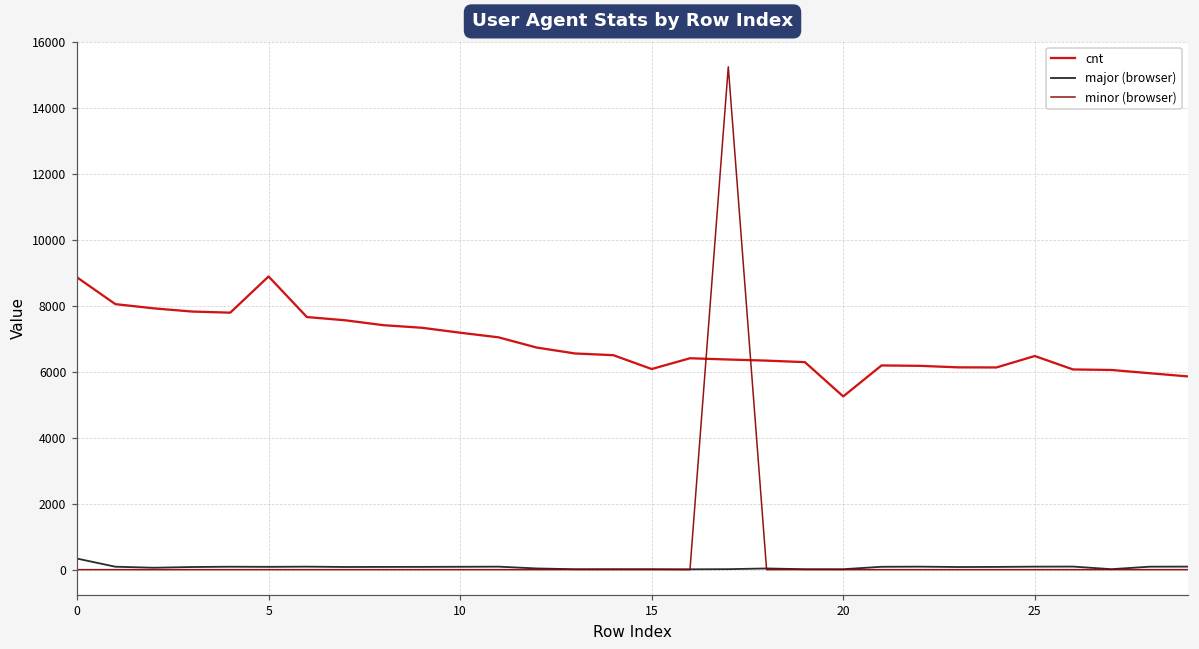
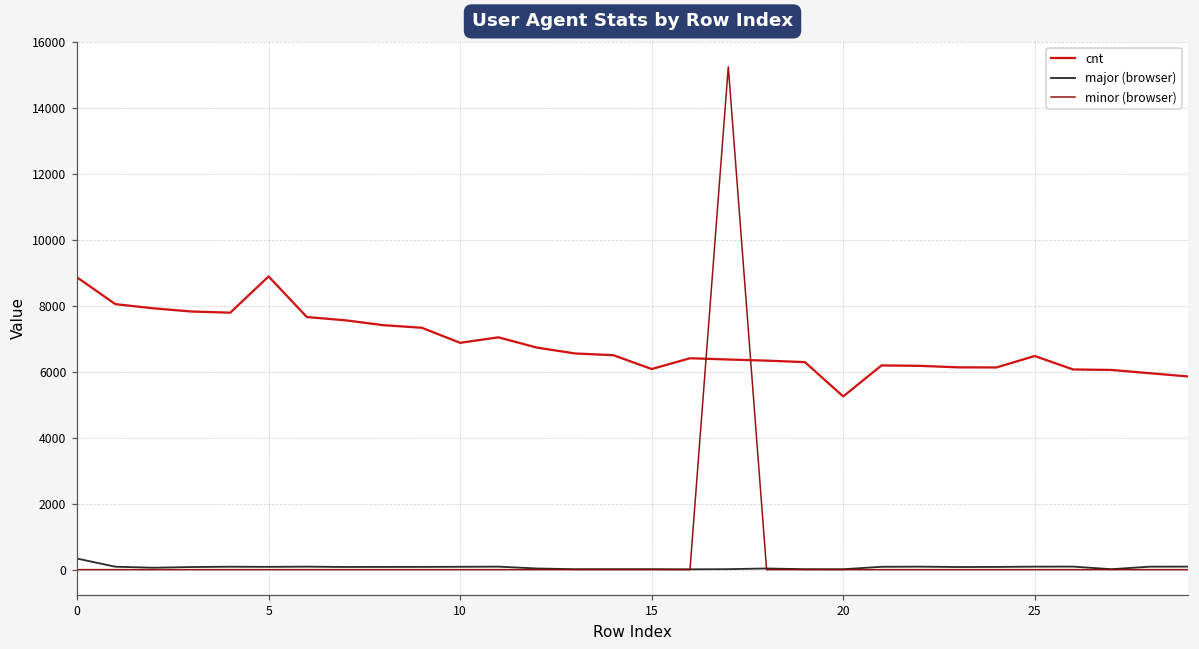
cnt, 10: 7200 -> 6900
